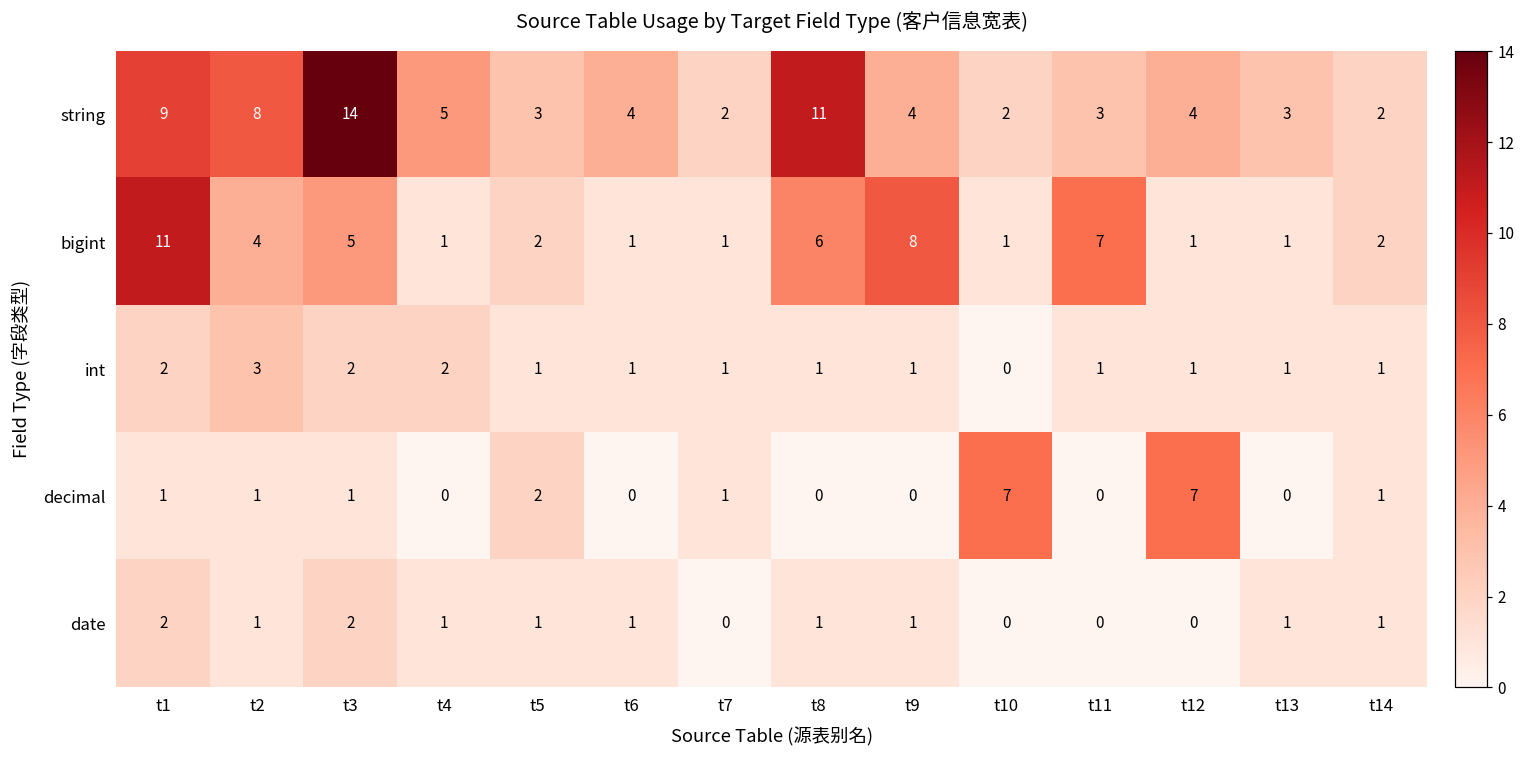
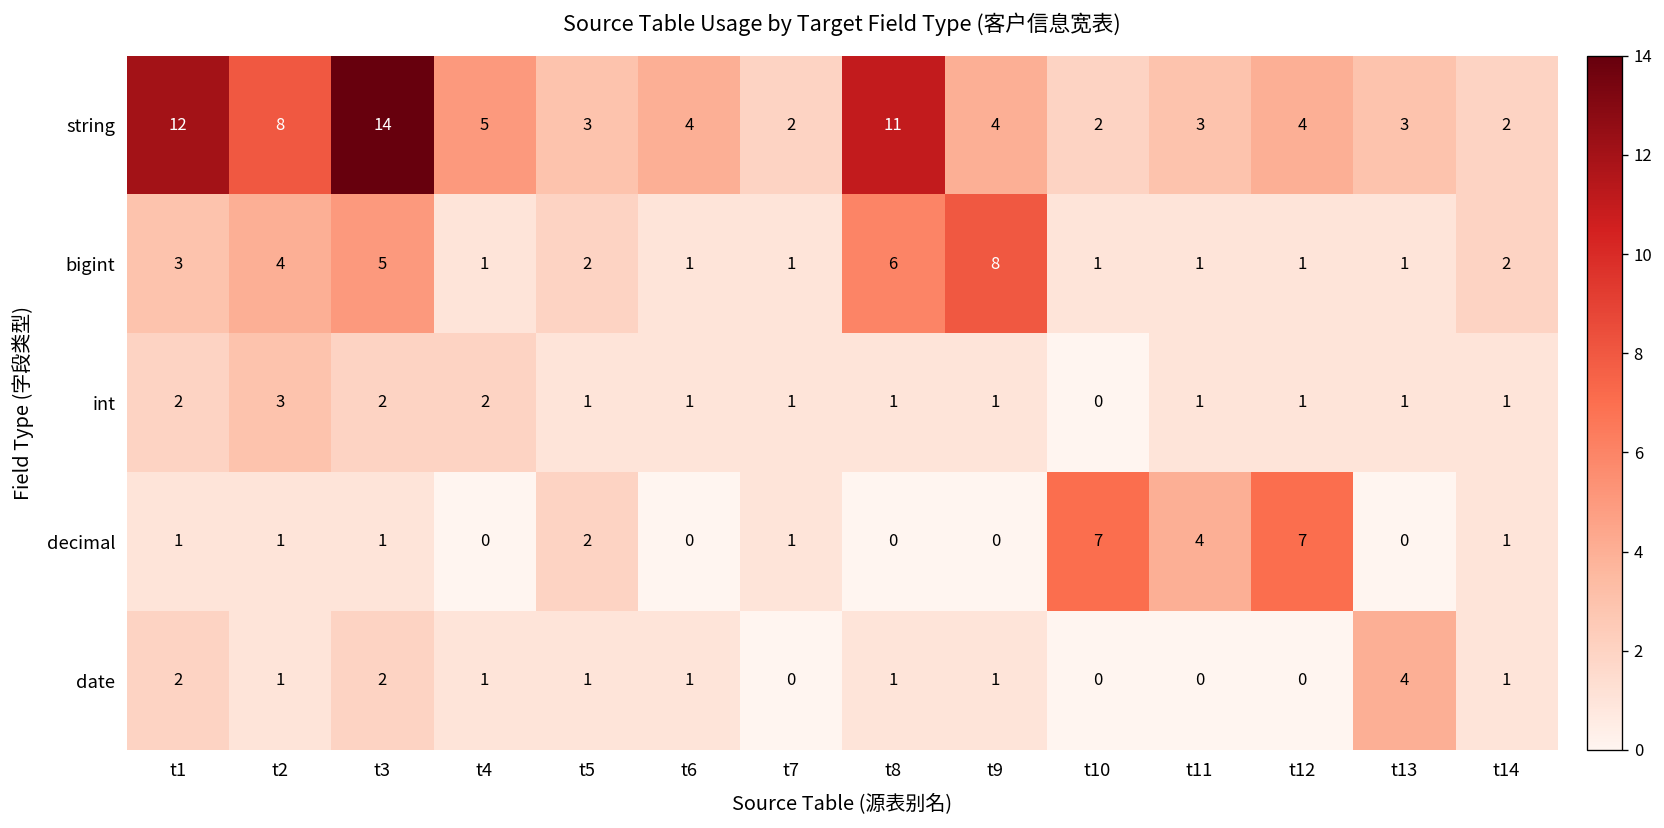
string, t1: 9 -> 12
bigint, t1: 11 -> 3
bigint, t11: 7 -> 1
decimal, t11: 0 -> 4
date, t13: 1 -> 4
